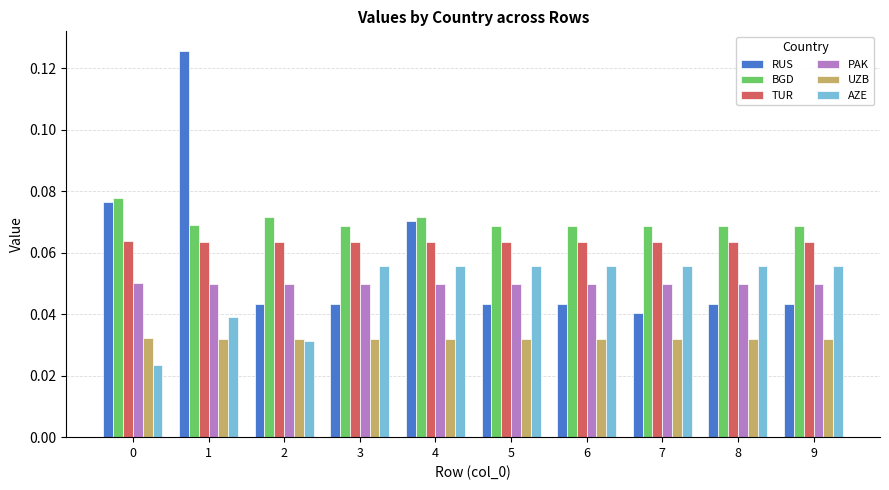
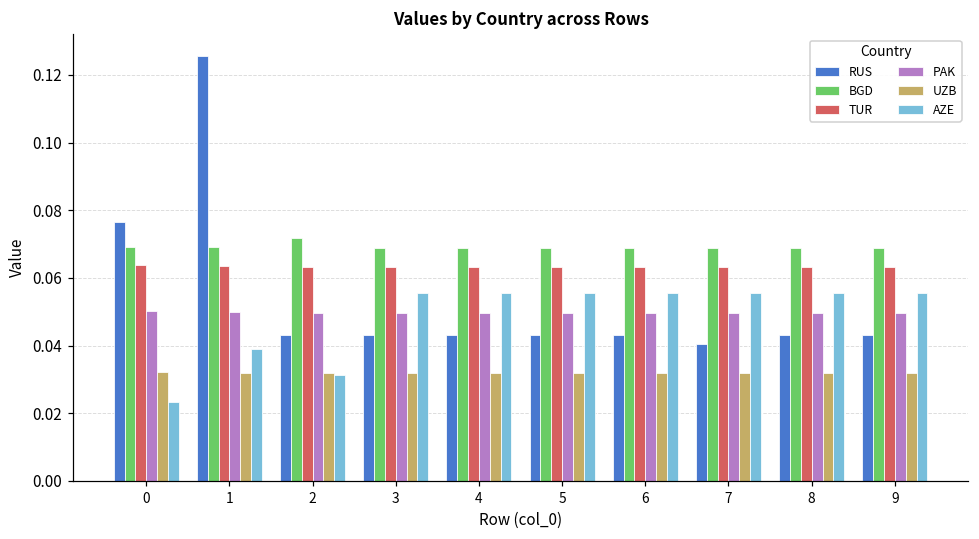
BGD, 0: 0.078 -> 0.069
RUS, 4: 0.070 -> 0.043
BGD, 4: 0.072 -> 0.069
